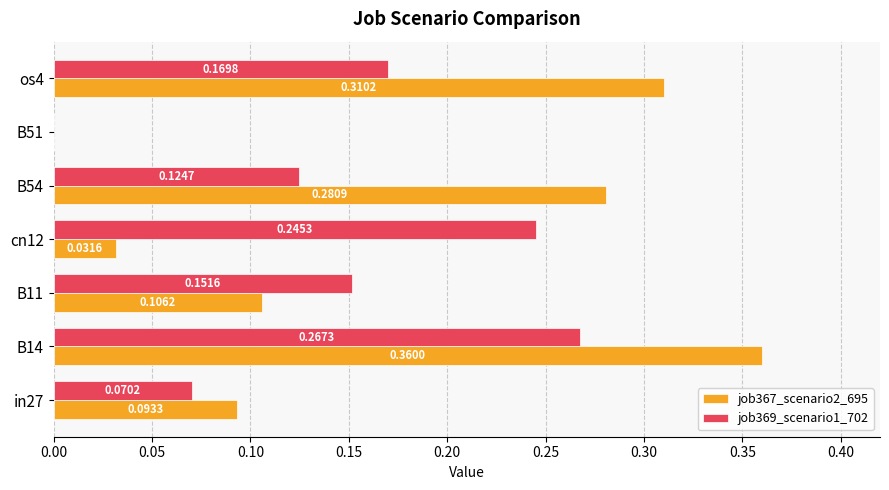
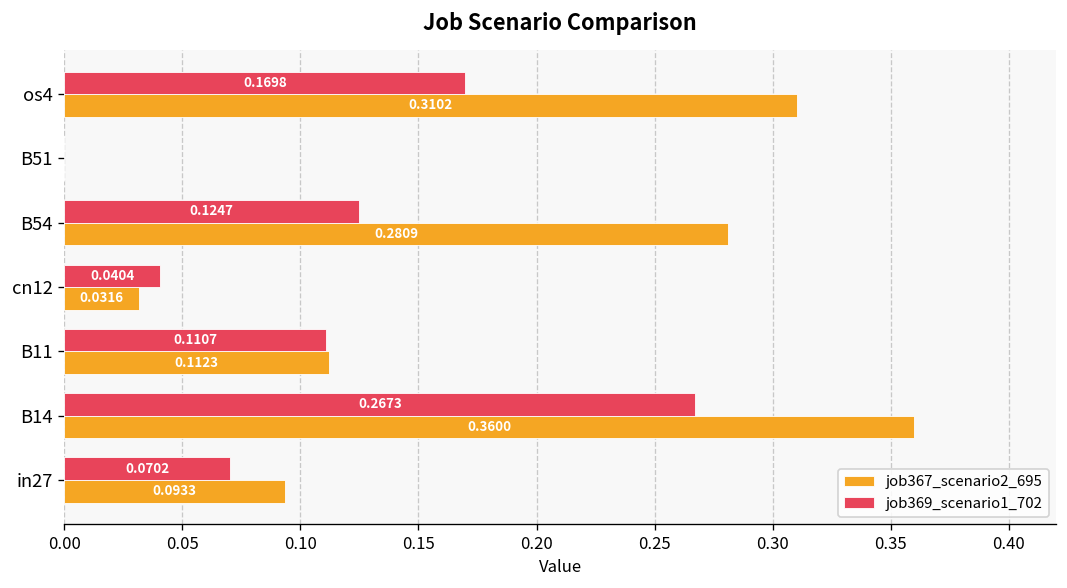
job369_scenario1_702, cn12: 0.2453 -> 0.0404
job369_scenario1_702, B11: 0.1516 -> 0.1107
job367_scenario2_695, B11: 0.1062 -> 0.1123
